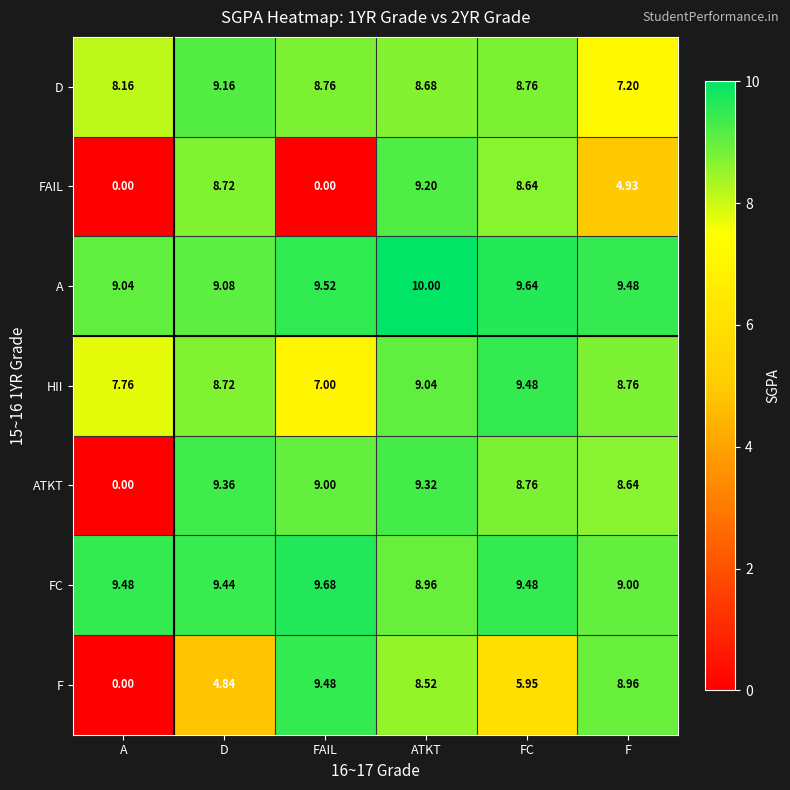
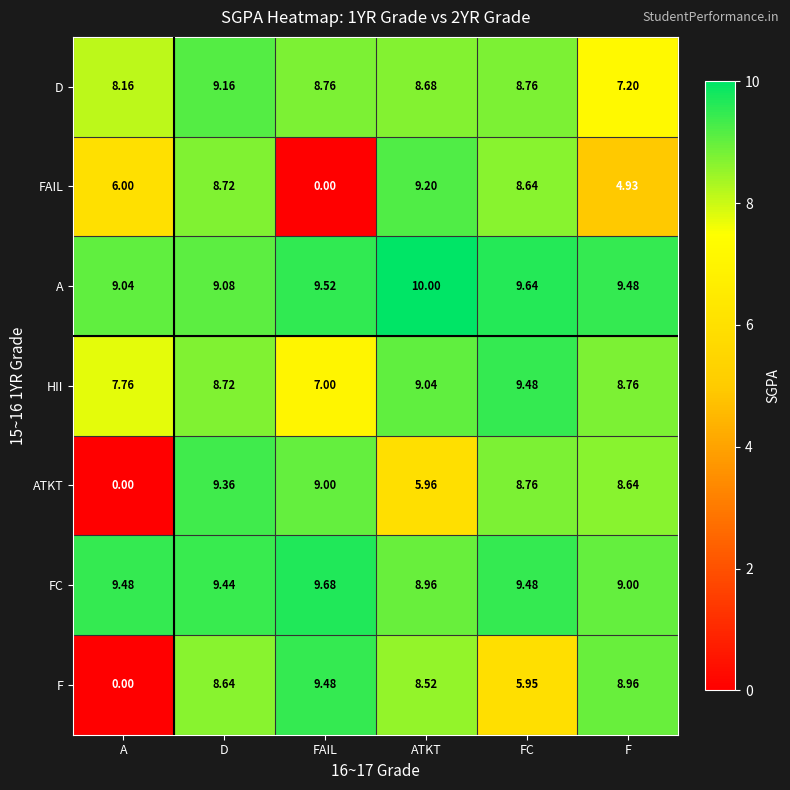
FAIL, A: 0.00 -> 6.00
ATKT, ATKT: 9.32 -> 5.96
F, D: 4.84 -> 8.64
